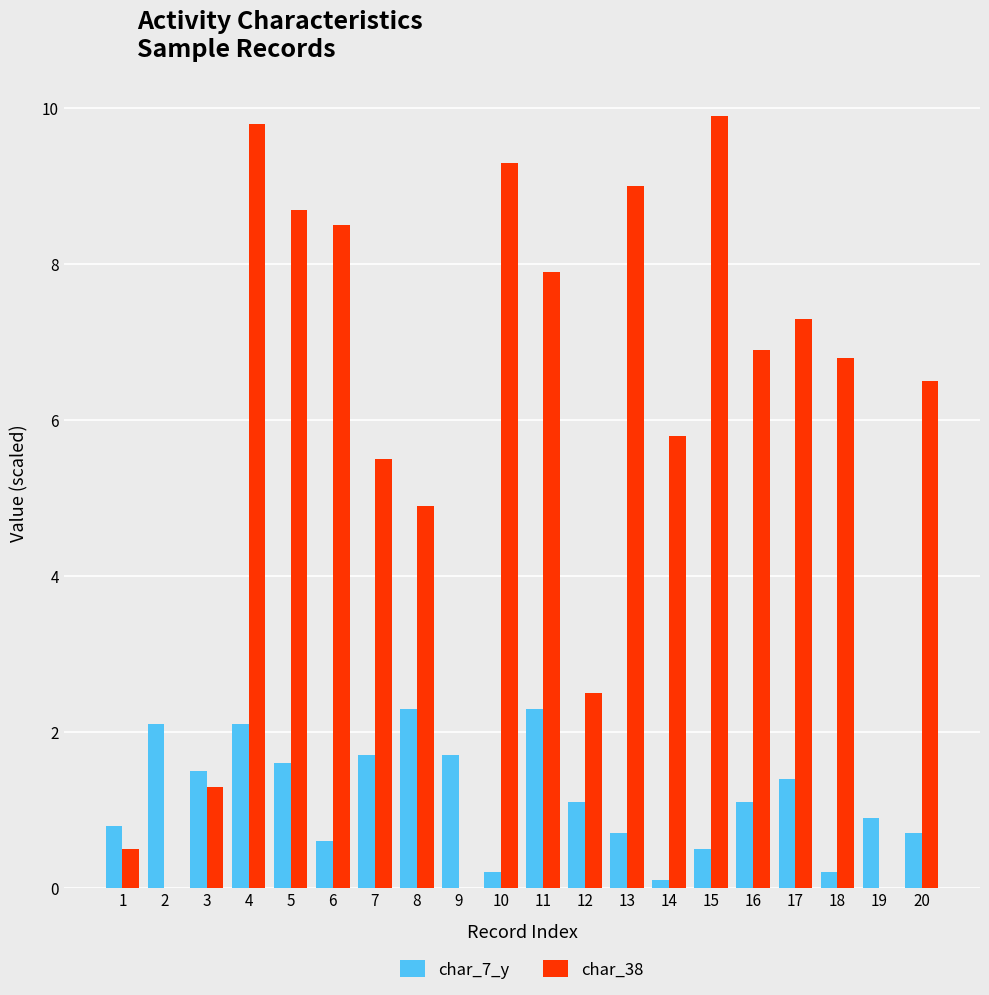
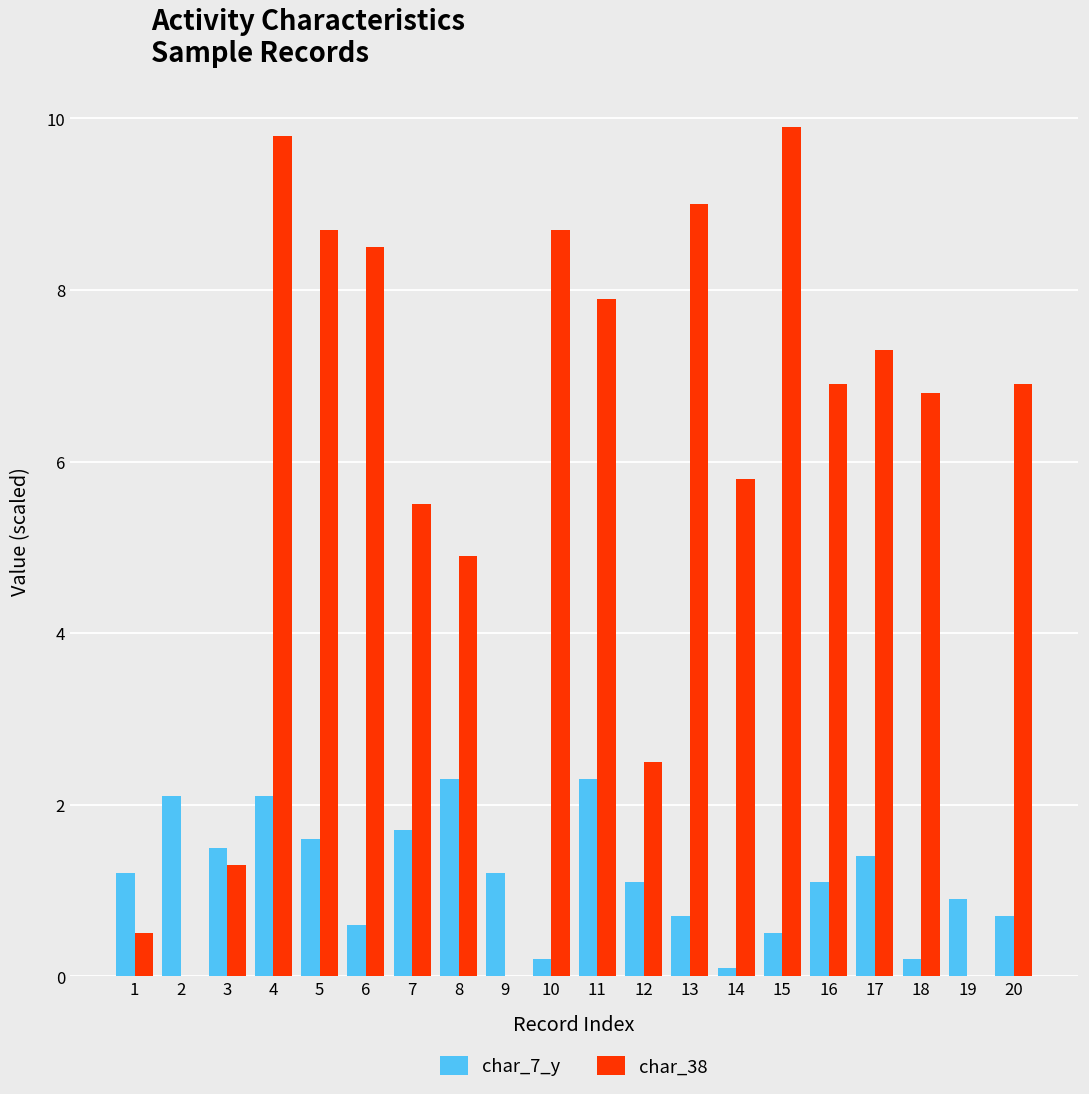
char_7_y, 1: 0.8 -> 1.2
char_7_y, 9: 1.7 -> 1.2
char_38, 10: 9.3 -> 8.7
char_38, 20: 6.5 -> 6.9
